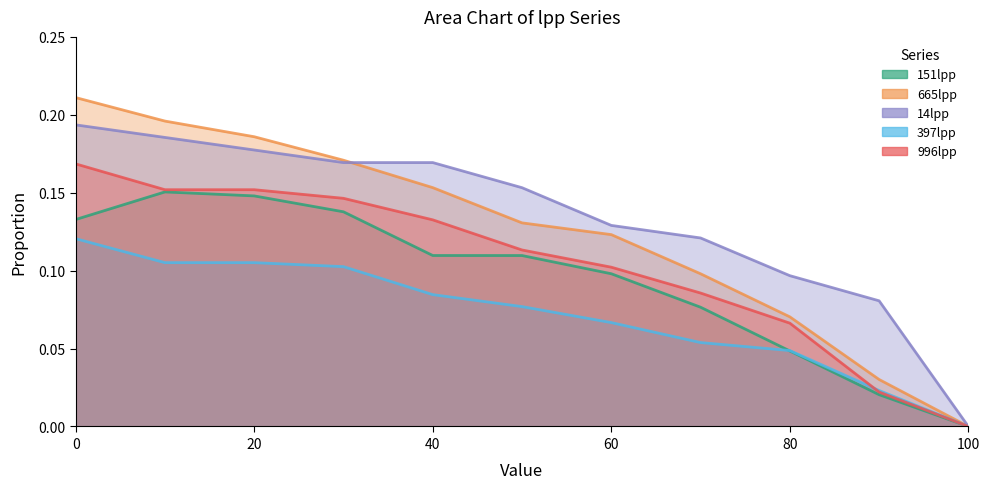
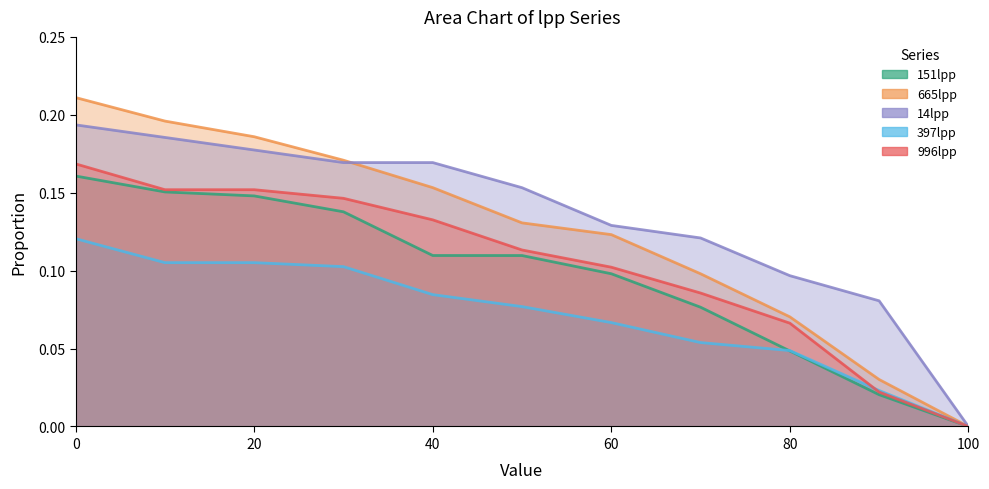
151lpp, 0: 0.133 -> 0.161
